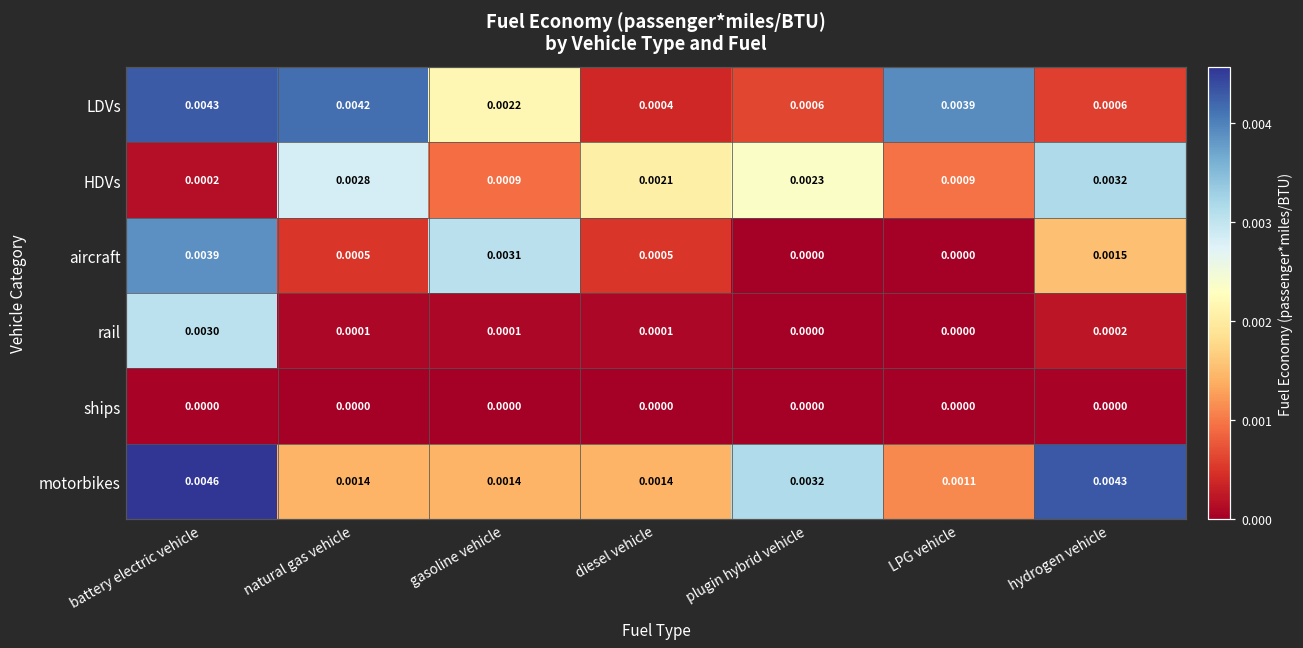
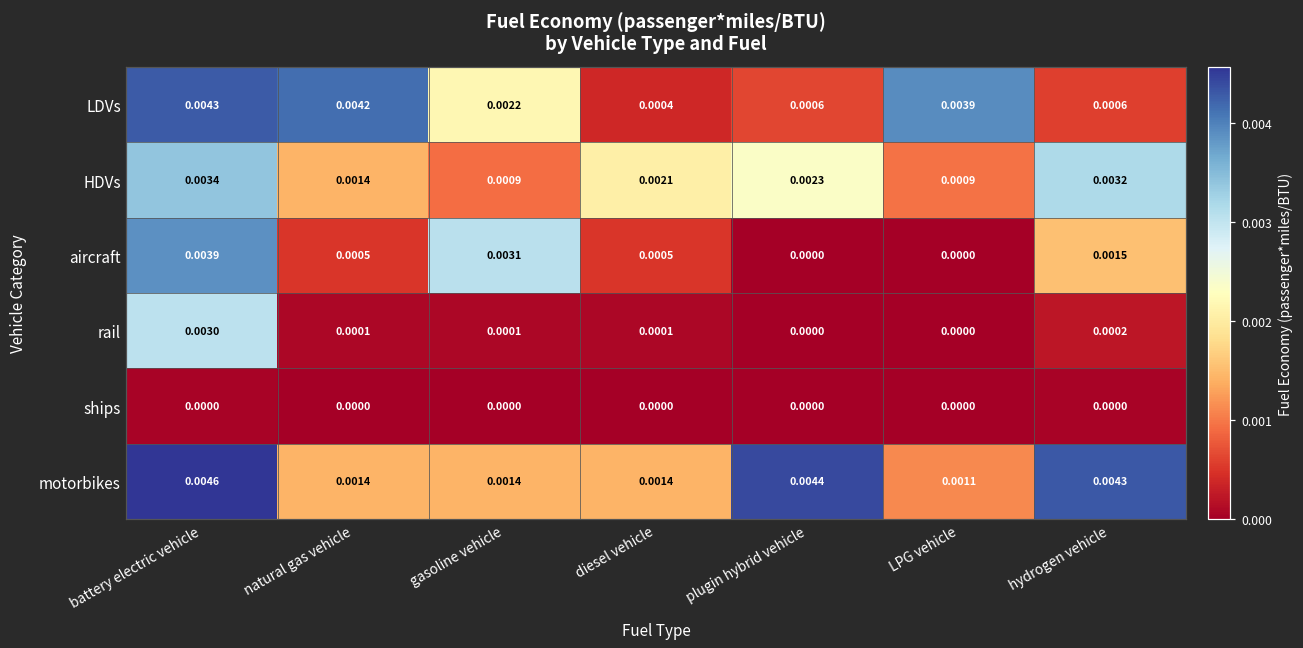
HDVs, battery electric vehicle: 0.0002 -> 0.0034
HDVs, natural gas vehicle: 0.0028 -> 0.0014
motorbikes, plugin hybrid vehicle: 0.0032 -> 0.0044
